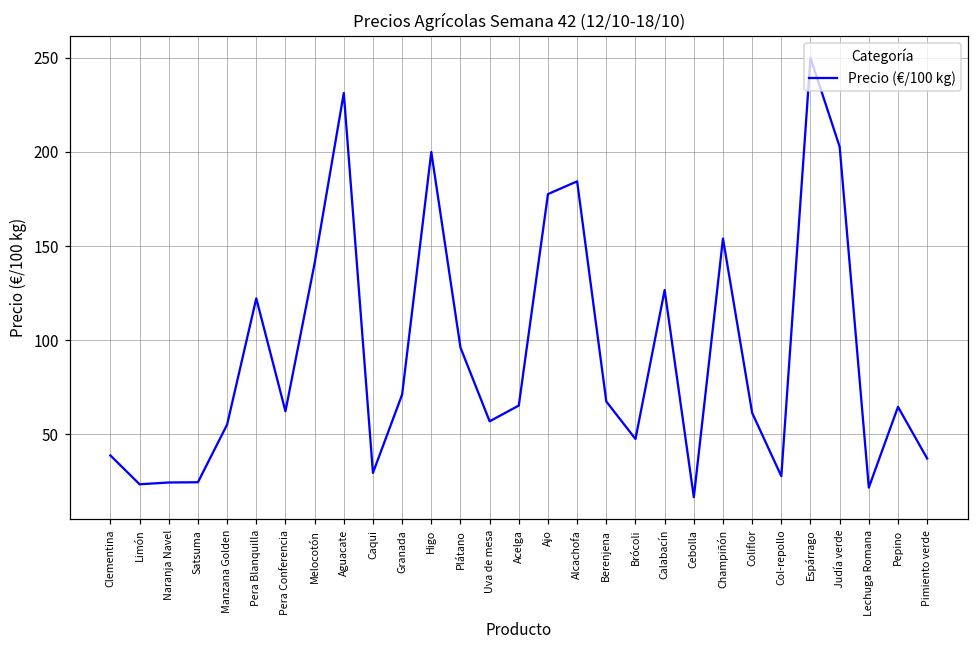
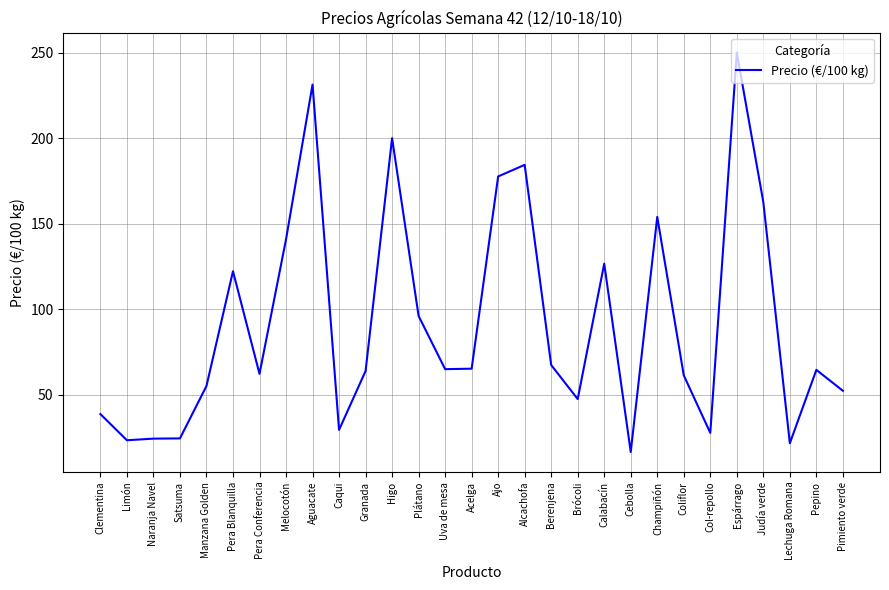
Granada: 71 -> 64
Uva de mesa: 57 -> 65
Judía verde: 203 -> 163
Pimiento verde: 37 -> 52
